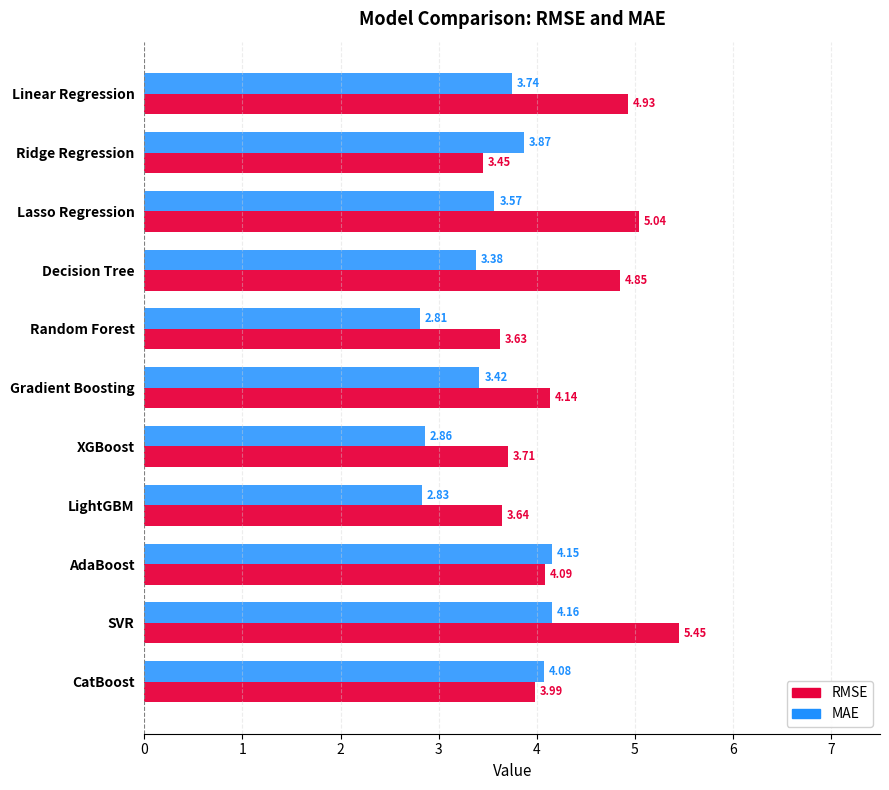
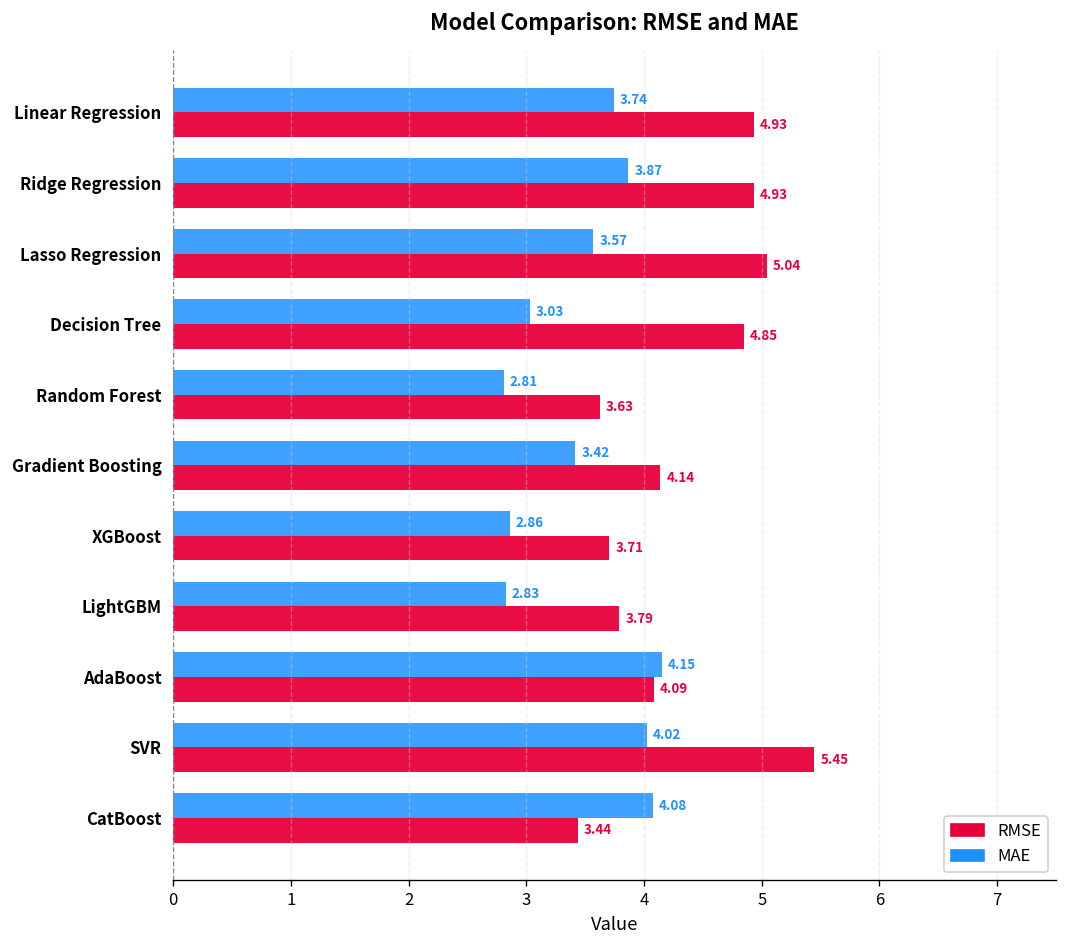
RMSE, Ridge Regression: 3.45 -> 4.93
MAE, Decision Tree: 3.38 -> 3.03
RMSE, LightGBM: 3.64 -> 3.79
MAE, SVR: 4.16 -> 4.02
RMSE, CatBoost: 3.99 -> 3.44
